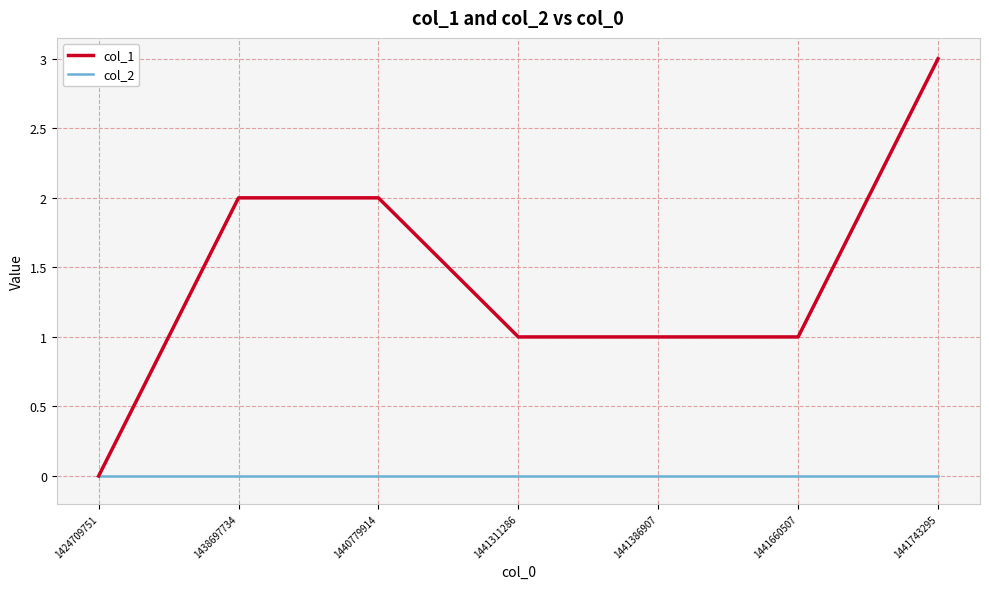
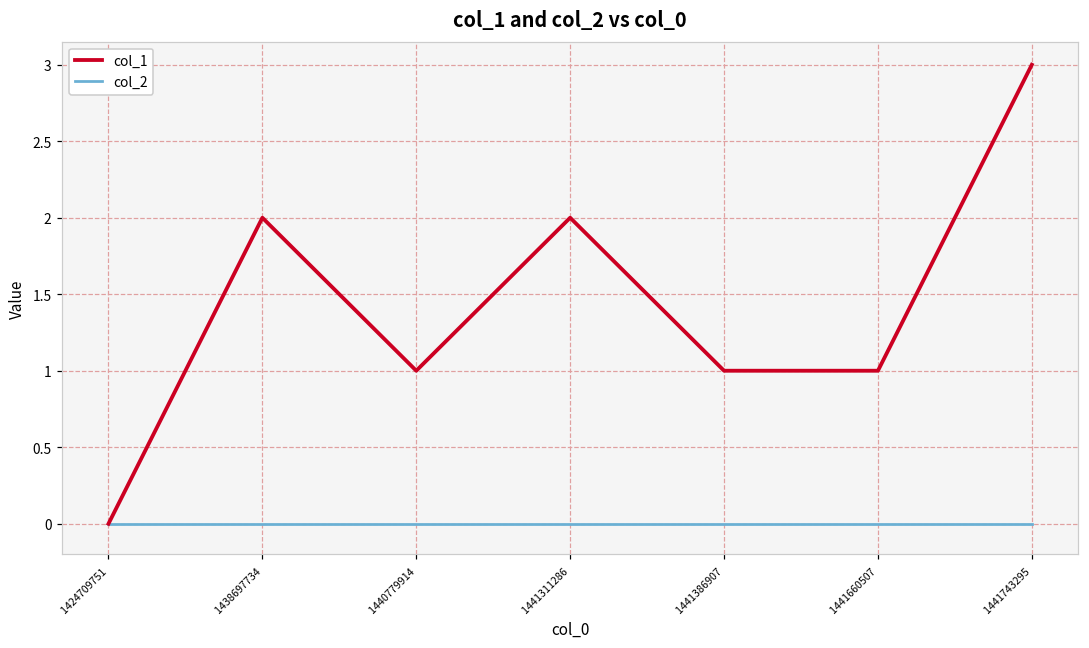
col_1, 1440779914: 2 -> 1
col_1, 1441311286: 1 -> 2
